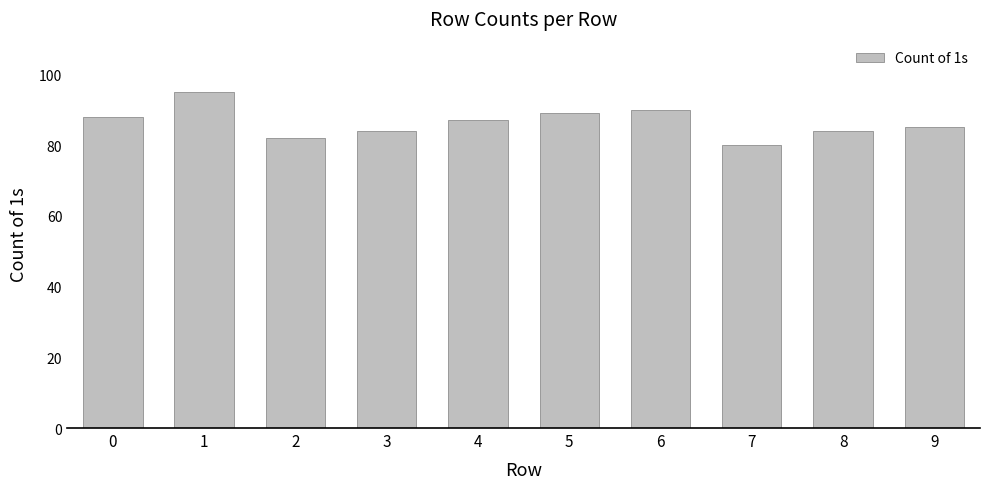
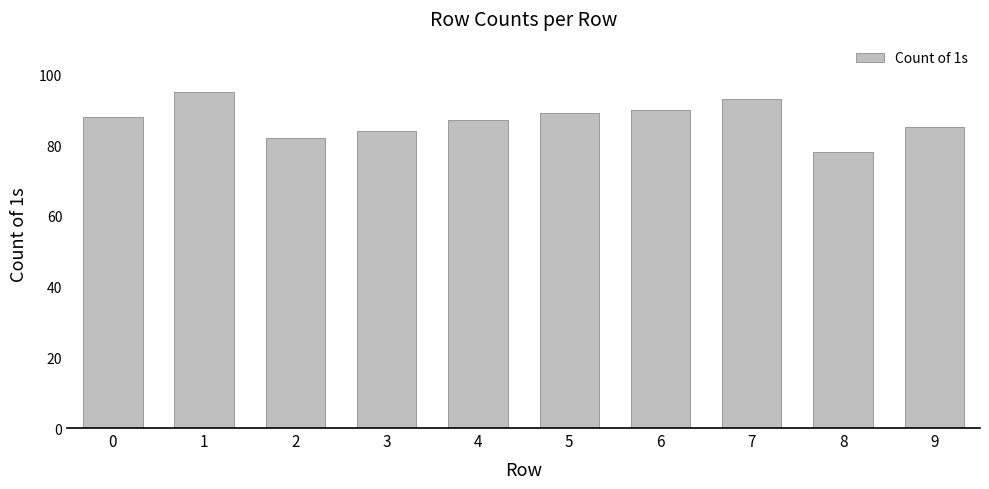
7: 80 -> 93
8: 84 -> 78
